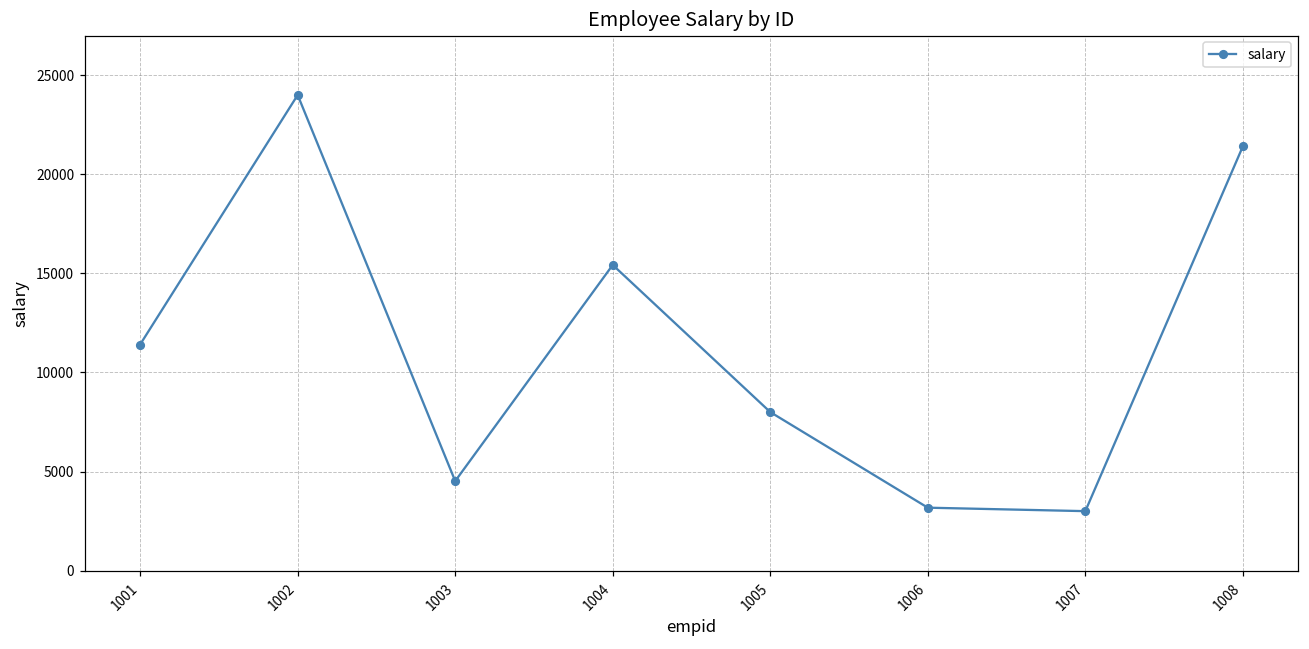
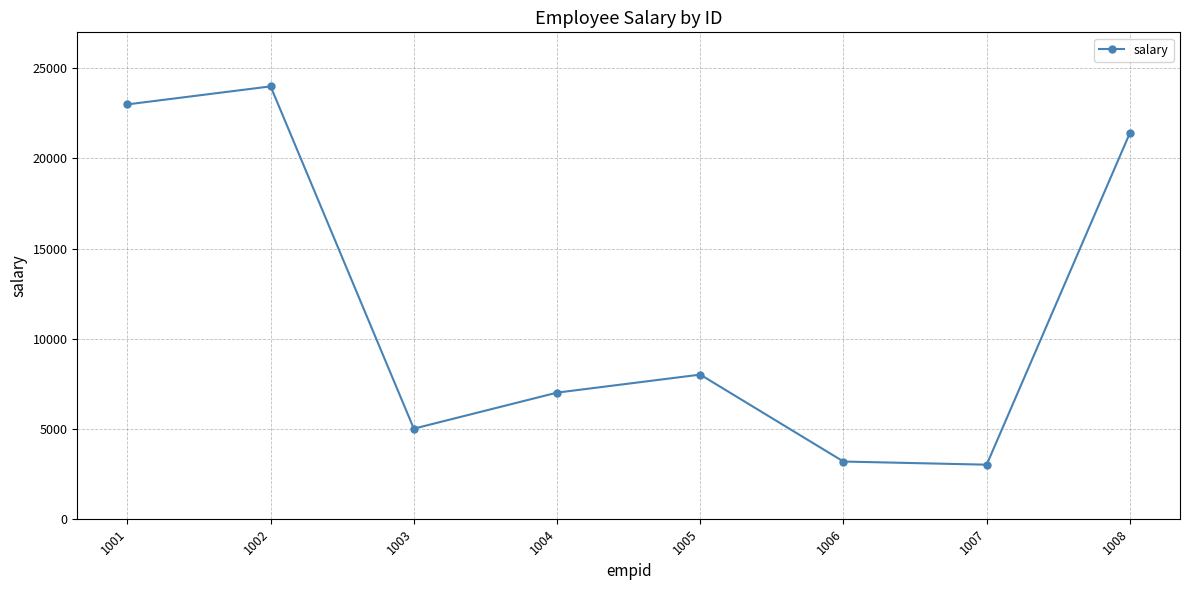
1001: 11400 -> 23000
1003: 4500 -> 5000
1004: 15400 -> 7000
